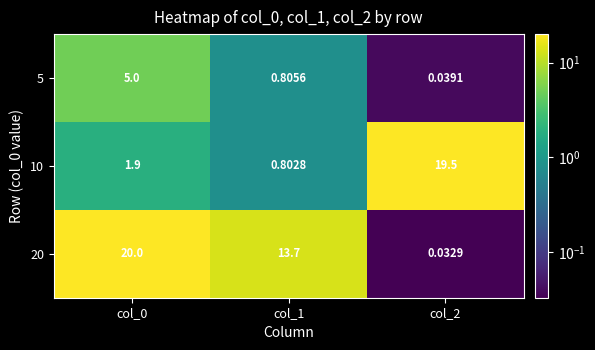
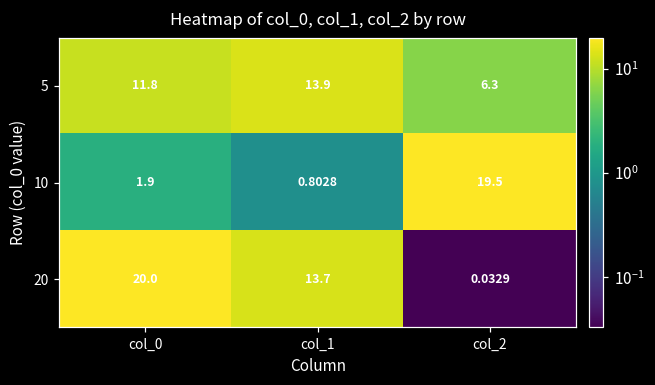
5, col_0: 5.0 -> 11.8
5, col_1: 0.8056 -> 13.9
5, col_2: 0.0391 -> 6.3
